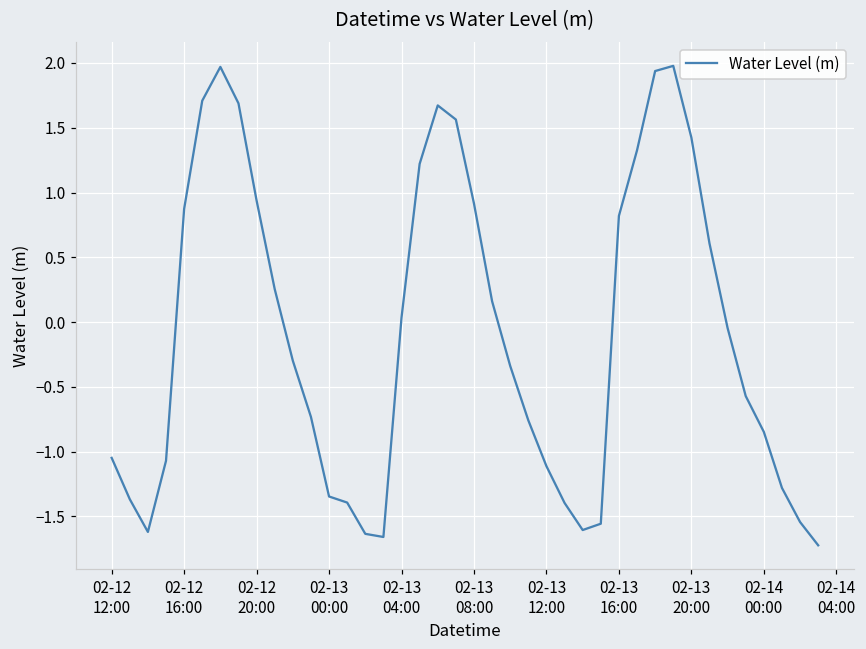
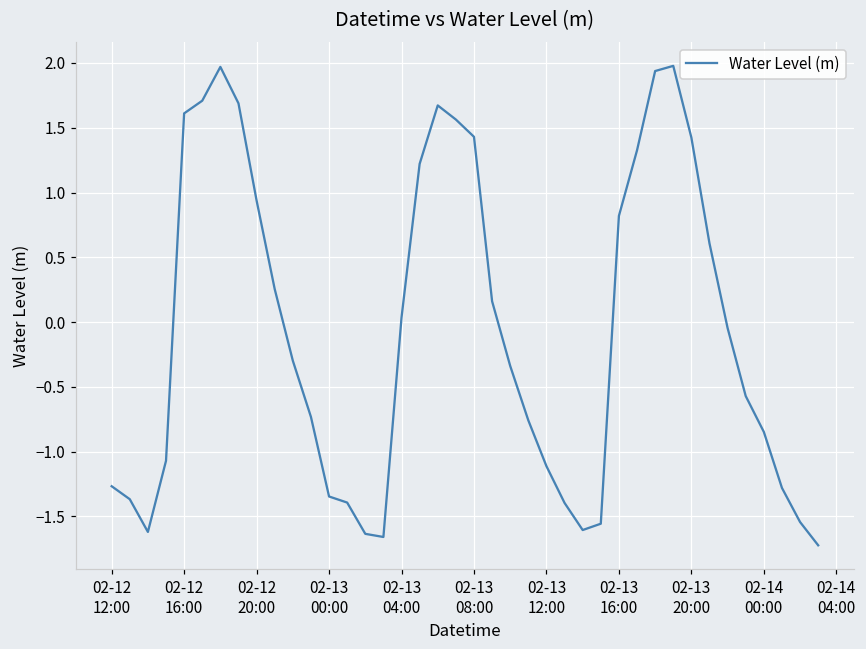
02-12 12:00: -1.05 -> -1.27
02-12 16:00: 0.87 -> 1.61
02-13 08:00: 0.91 -> 1.43
